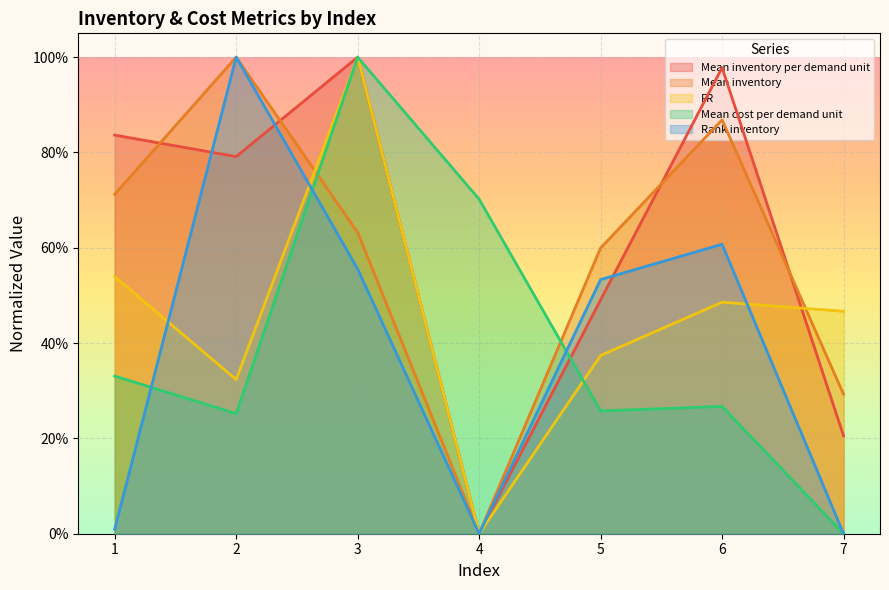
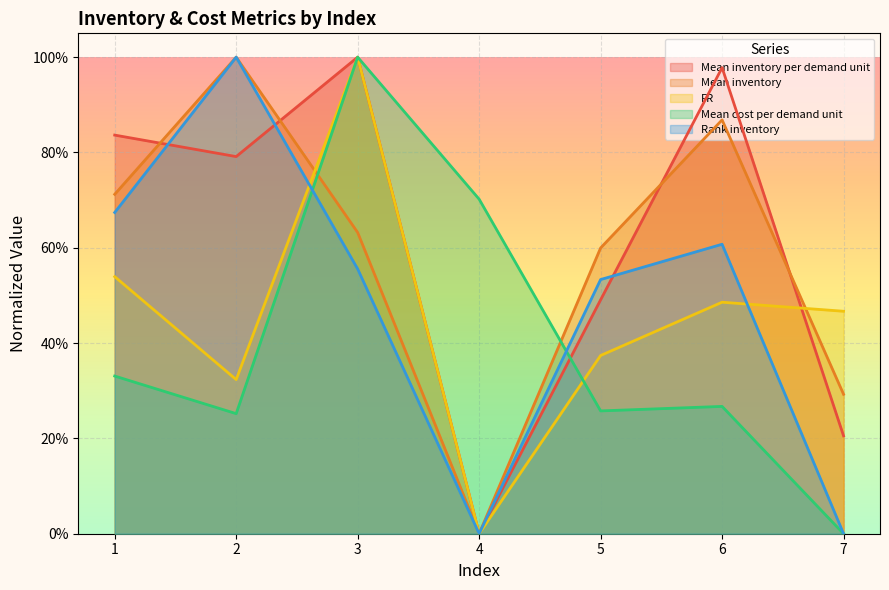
Rank inventory, 1: 1% -> 67%
